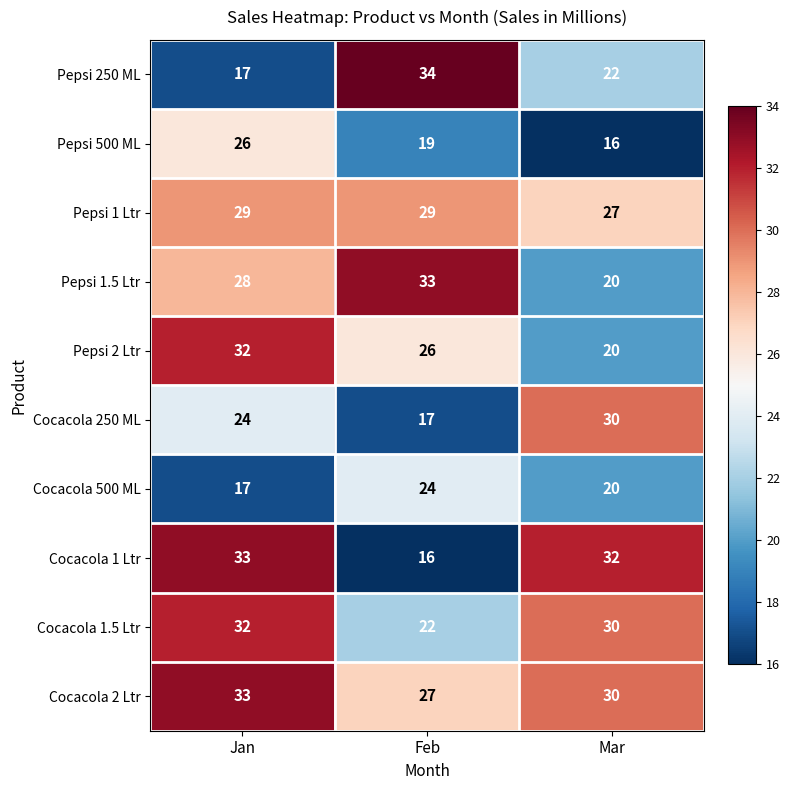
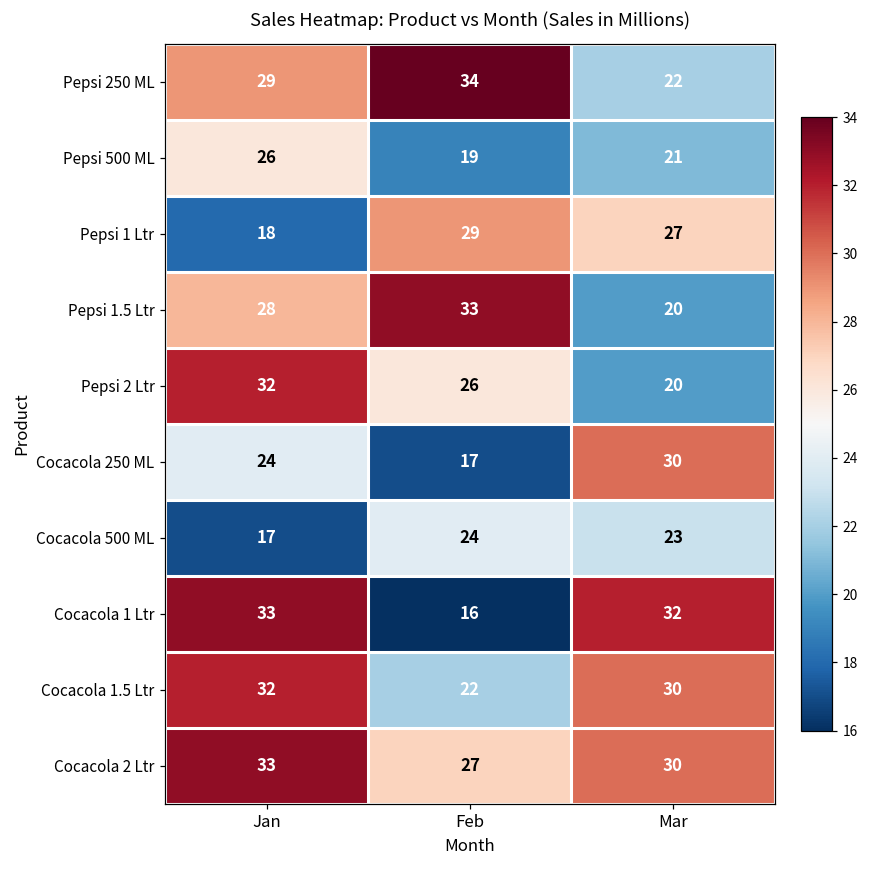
Pepsi 250 ML, Jan: 17 -> 29
Pepsi 500 ML, Mar: 16 -> 21
Pepsi 1 Ltr, Jan: 29 -> 18
Cocacola 500 ML, Mar: 20 -> 23
